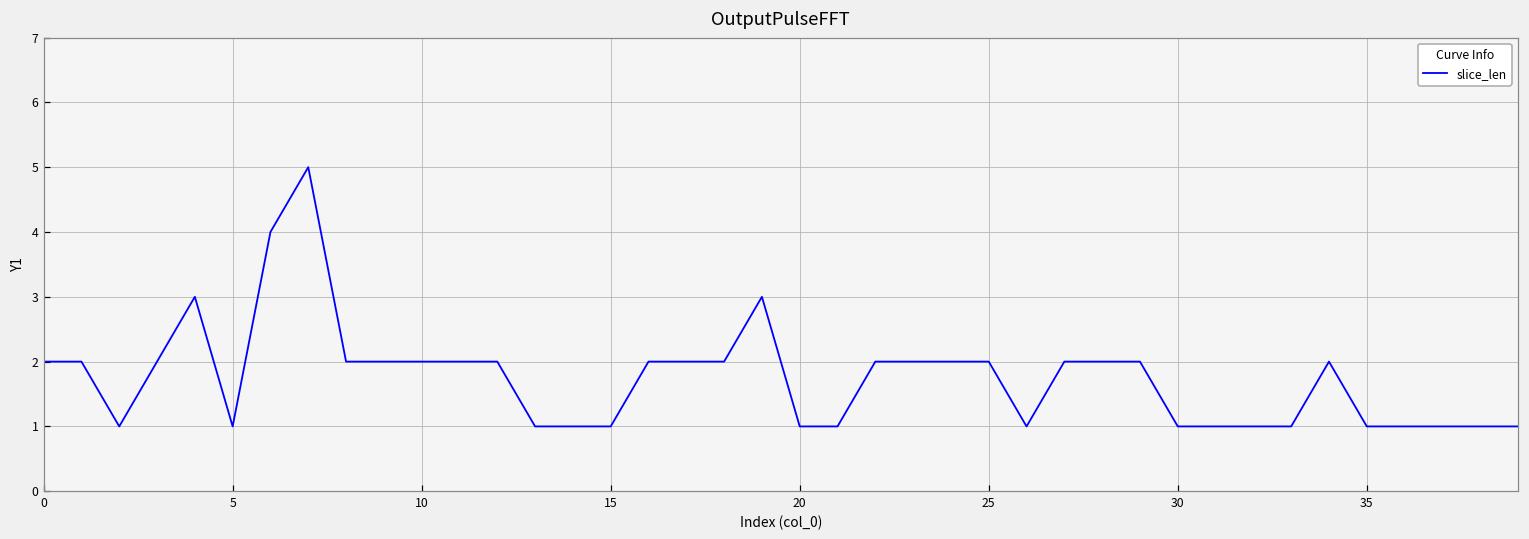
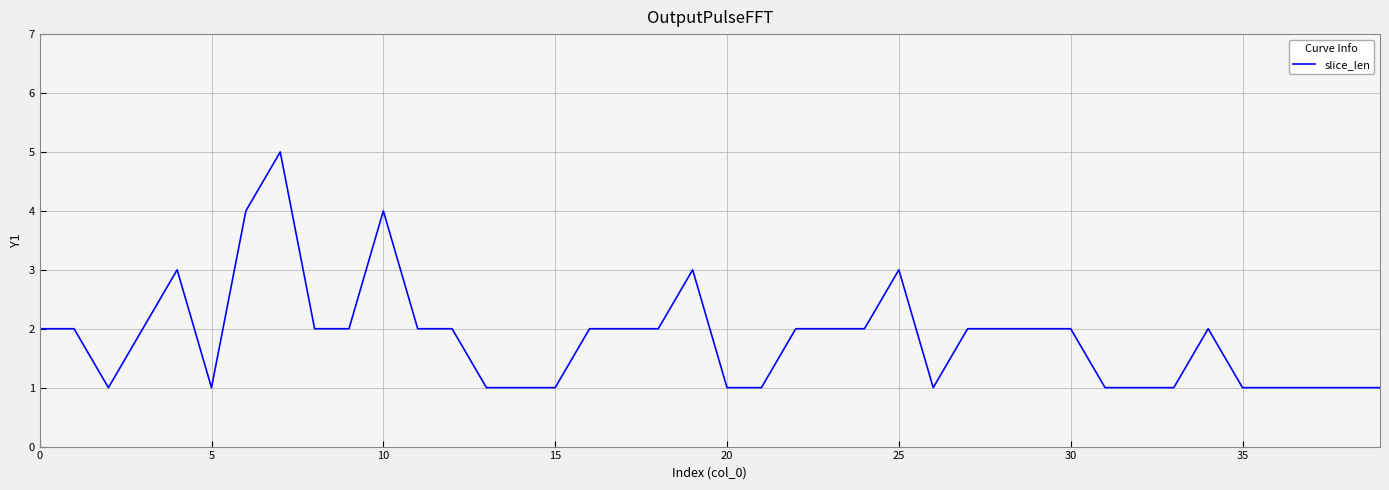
10: 2 -> 4
25: 2 -> 3
30: 1 -> 2
